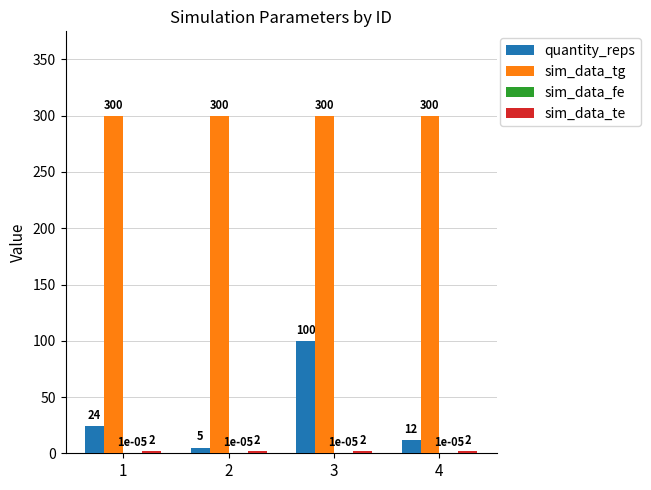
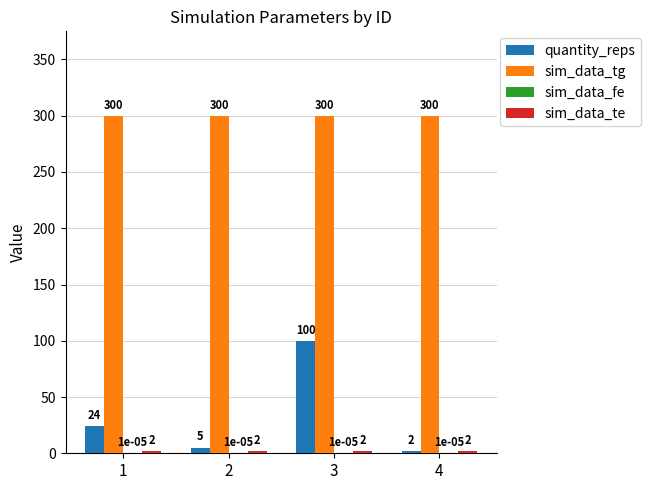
quantity_reps, 4: 12 -> 2
